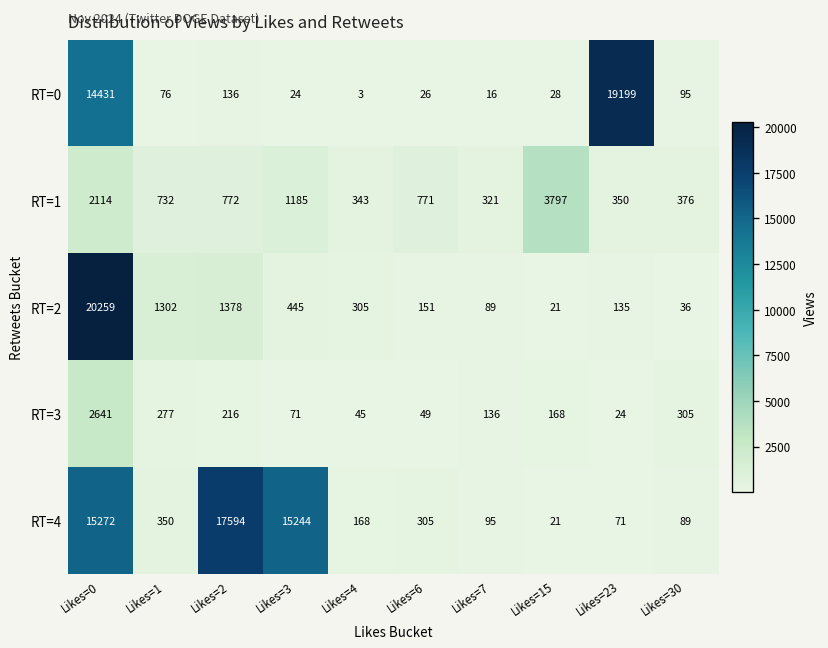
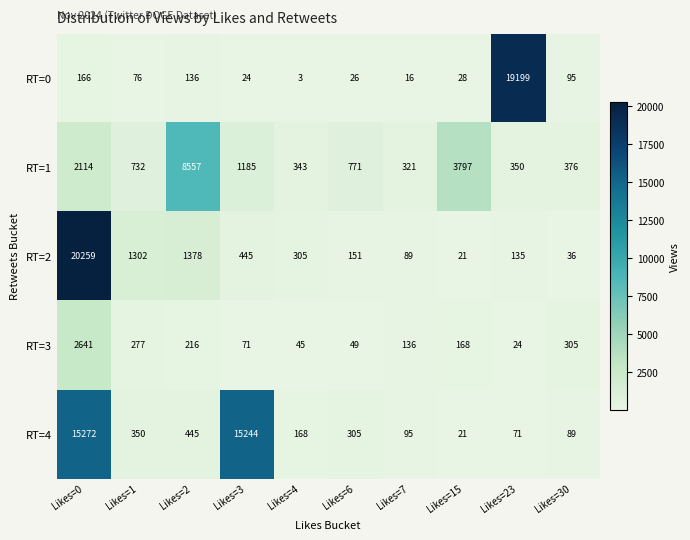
RT=0, Likes=0: 14431 -> 166
RT=1, Likes=2: 772 -> 8557
RT=4, Likes=2: 17594 -> 445
